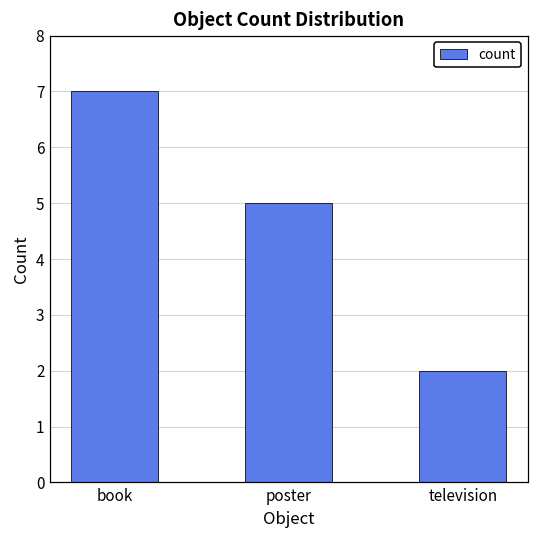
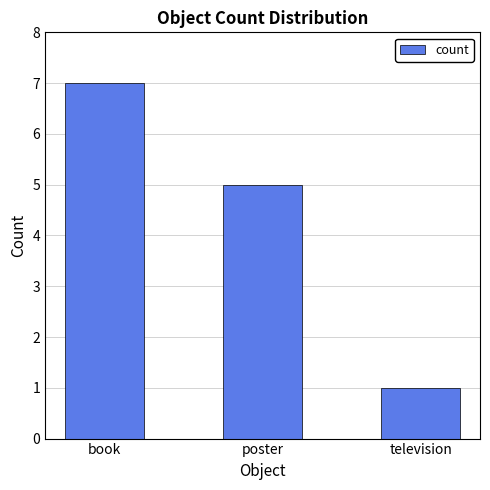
television: 2 -> 1
